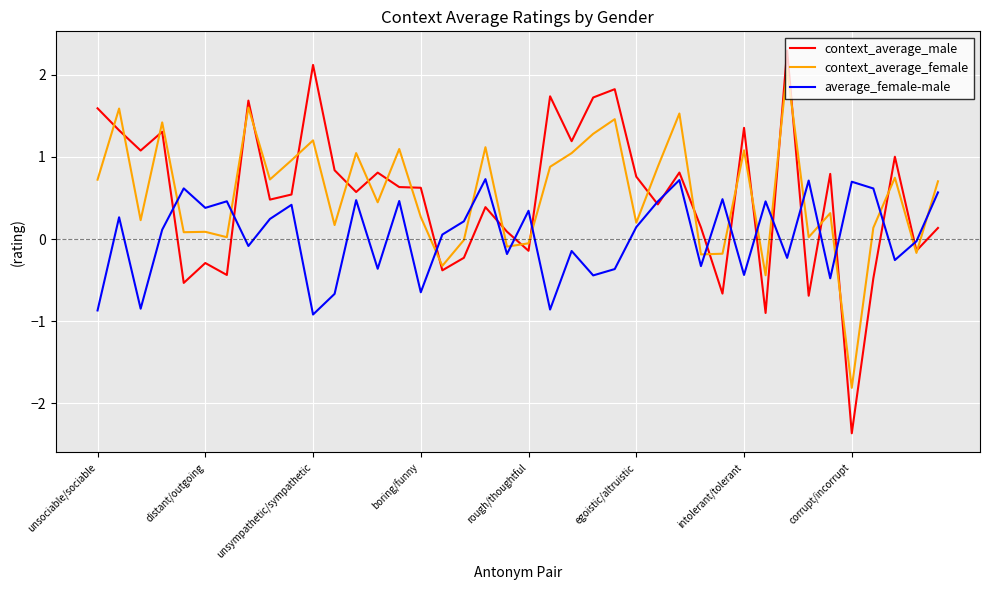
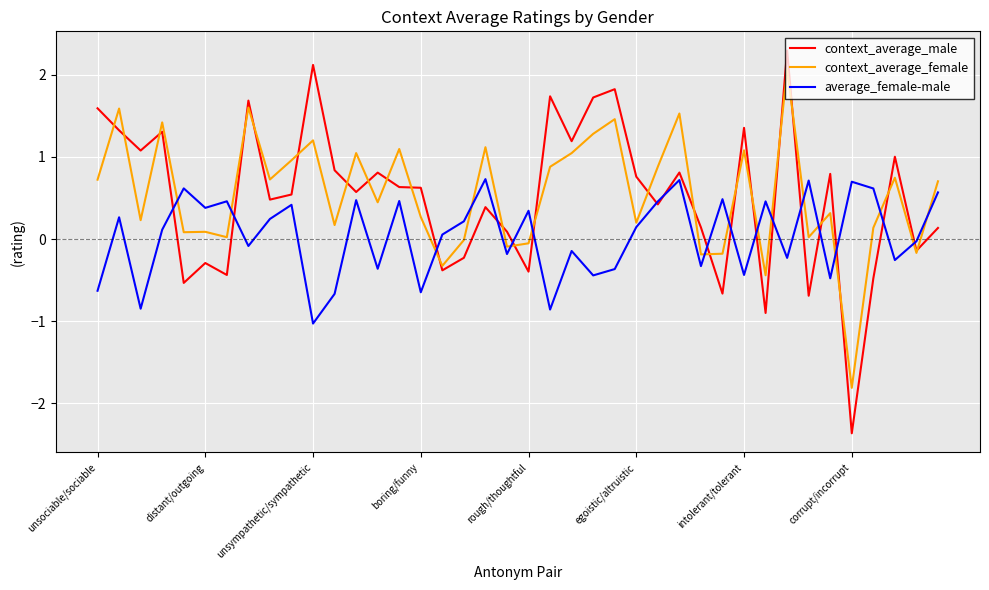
average_female-male, unsociable/sociable: -0.9 -> -0.6
average_female-male, unsympathetic/sympathetic: -0.9 -> -1.0
context_average_male, rough/thoughtful: -0.1 -> -0.4
